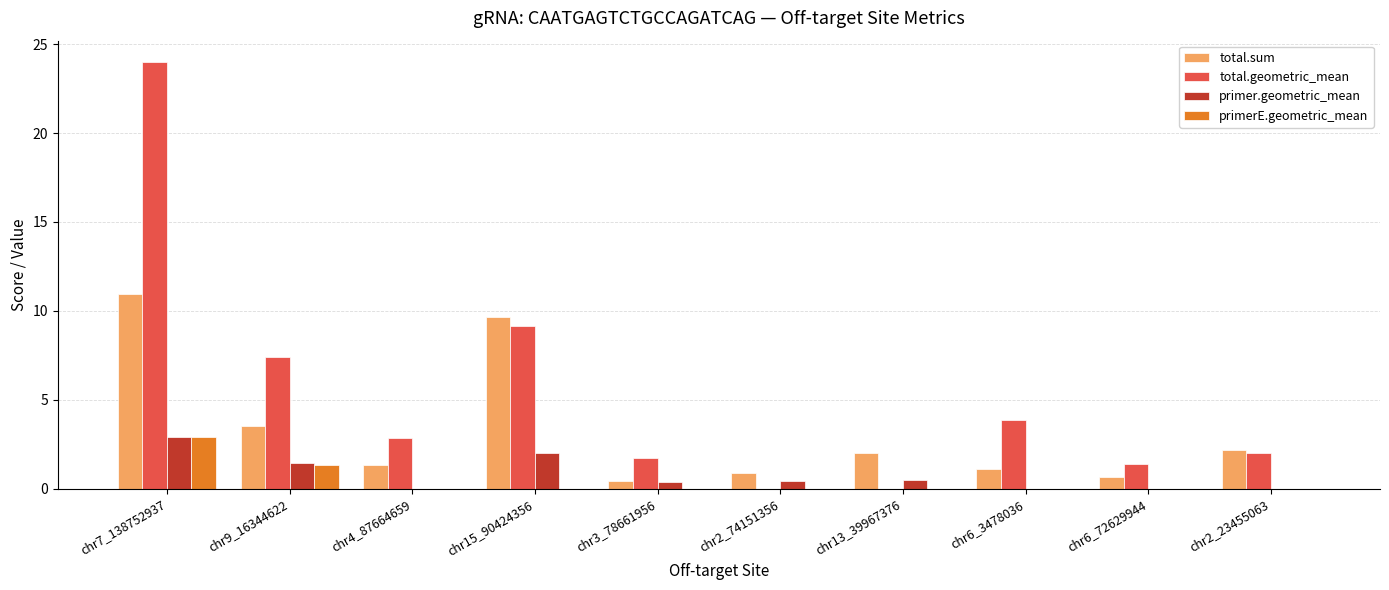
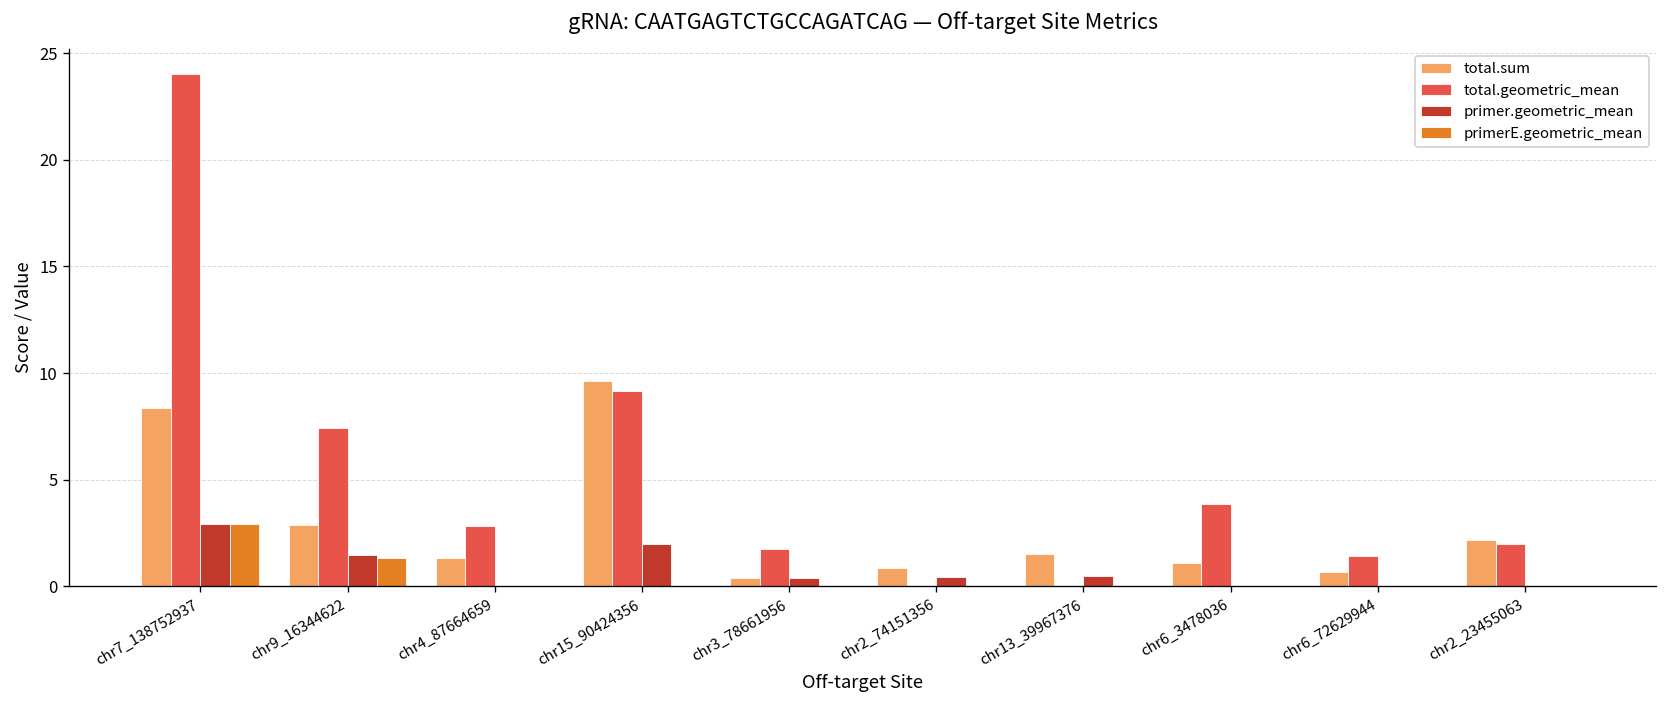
total.sum, chr7_138752937: 11.0 -> 8.3
total.sum, chr9_16344622: 3.5 -> 2.9
total.sum, chr13_39967376: 2.0 -> 1.5
